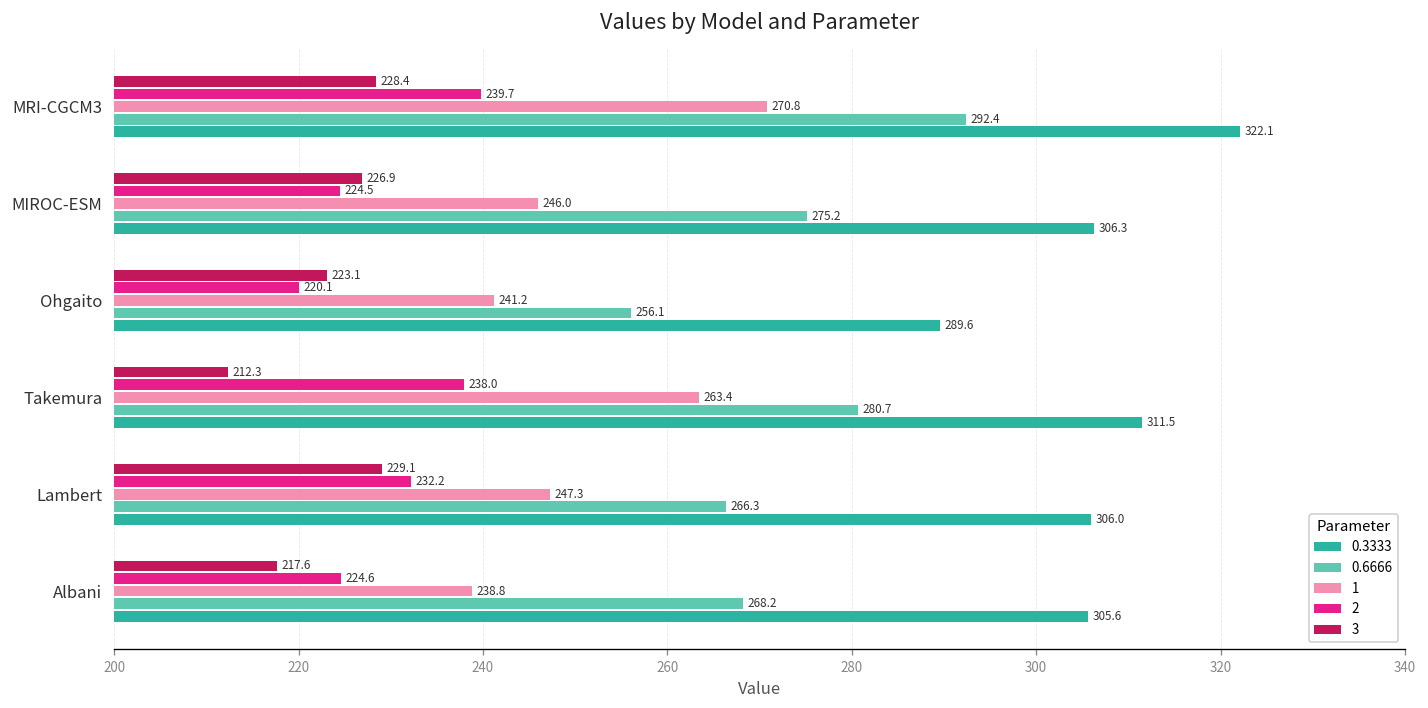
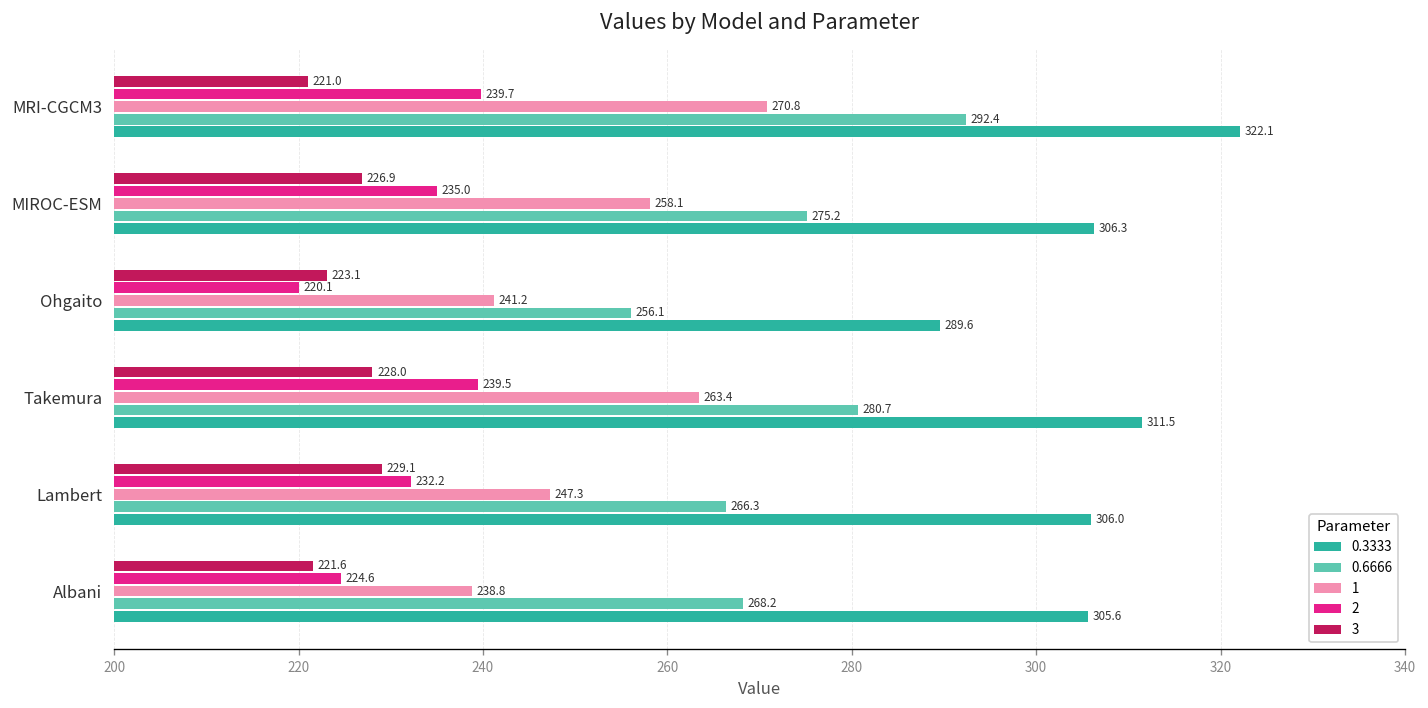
3, MRI-CGCM3: 228.4 -> 221.0
2, MIROC-ESM: 224.5 -> 235.0
1, MIROC-ESM: 246.0 -> 258.1
3, Takemura: 212.3 -> 228.0
2, Takemura: 238.0 -> 239.5
3, Albani: 217.6 -> 221.6
